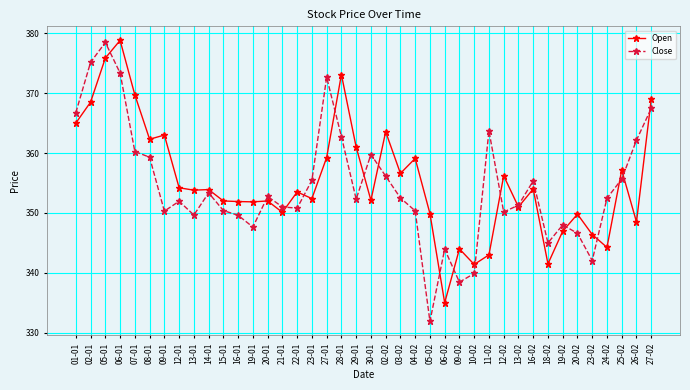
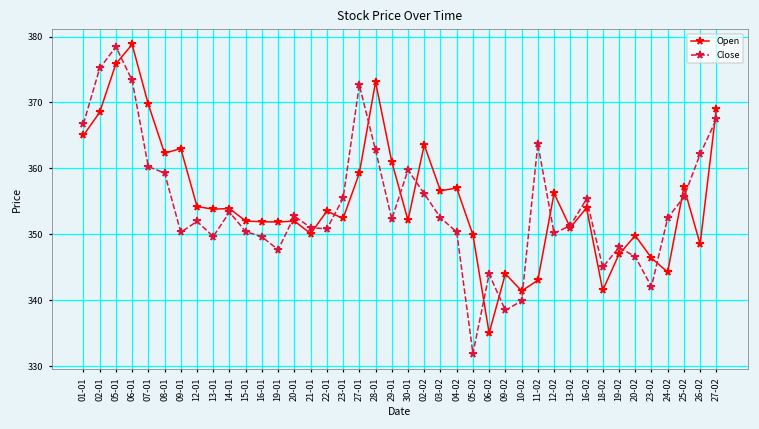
Open, 04-02: 359 -> 357
